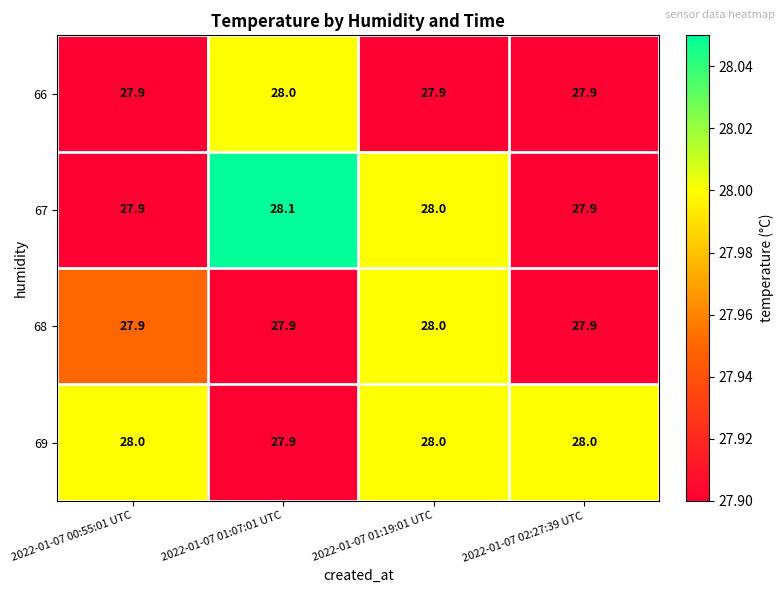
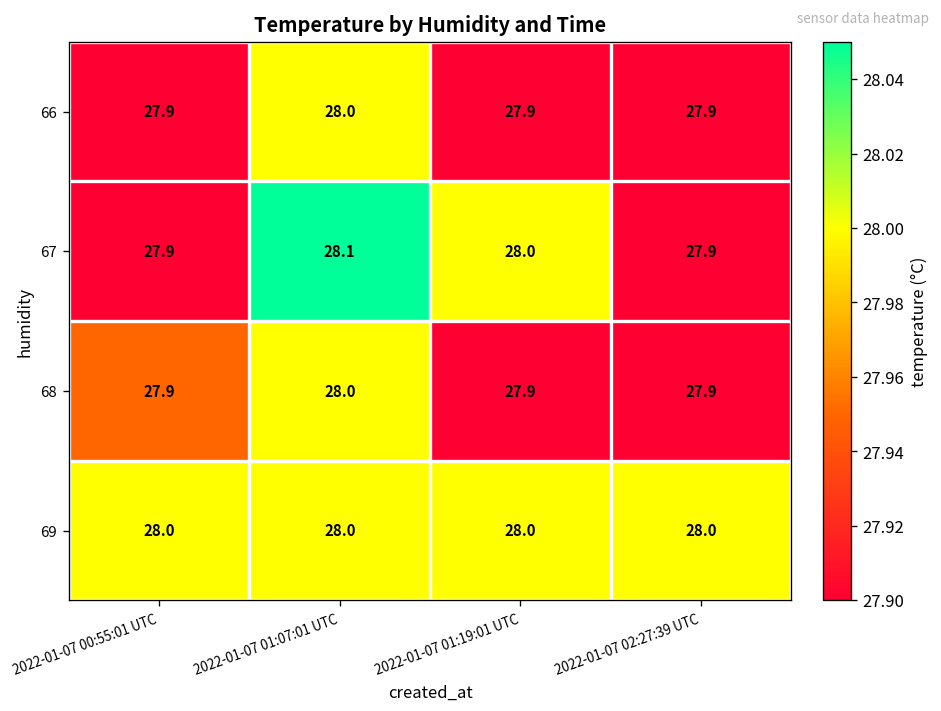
68, 2022-01-07 01:07:01 UTC: 27.9 -> 28.0
68, 2022-01-07 01:19:01 UTC: 28.0 -> 27.9
69, 2022-01-07 01:07:01 UTC: 27.9 -> 28.0
